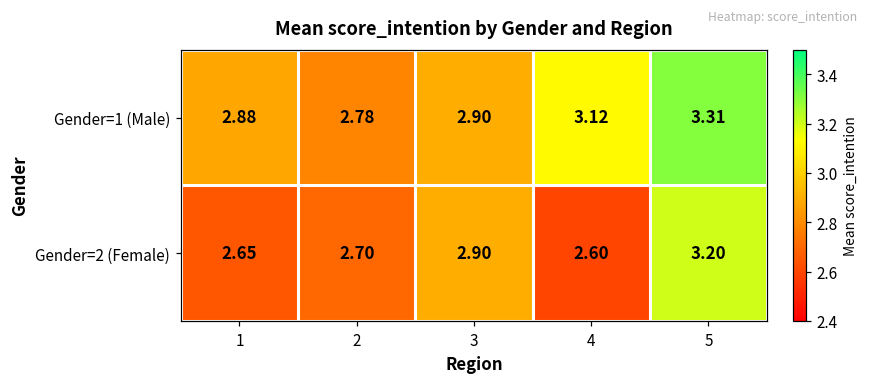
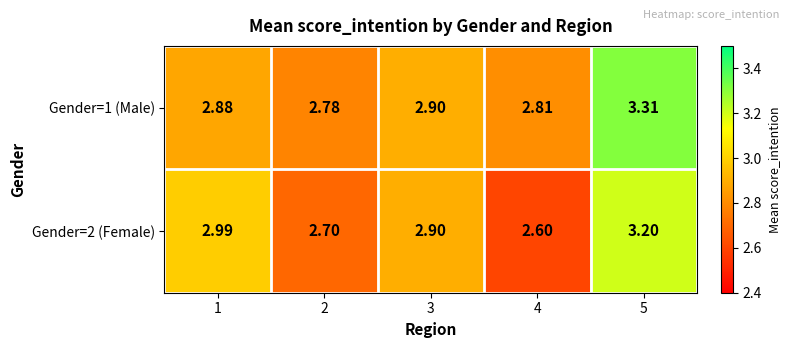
Gender=1 (Male), 4: 3.12 -> 2.81
Gender=2 (Female), 1: 2.65 -> 2.99
